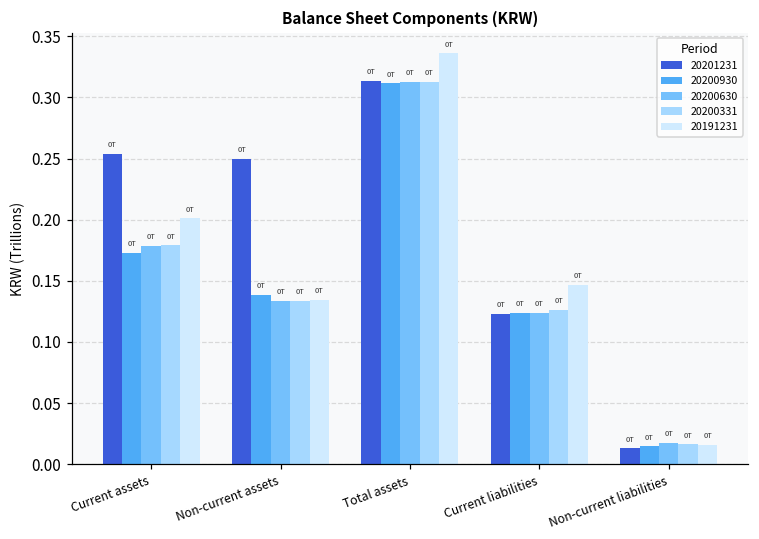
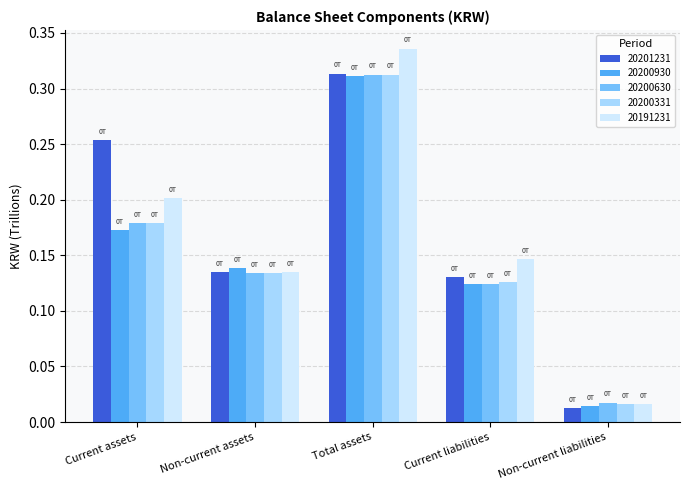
20201231, Non-current assets: 0.250 -> 0.135
20201231, Current liabilities: 0.123 -> 0.131
